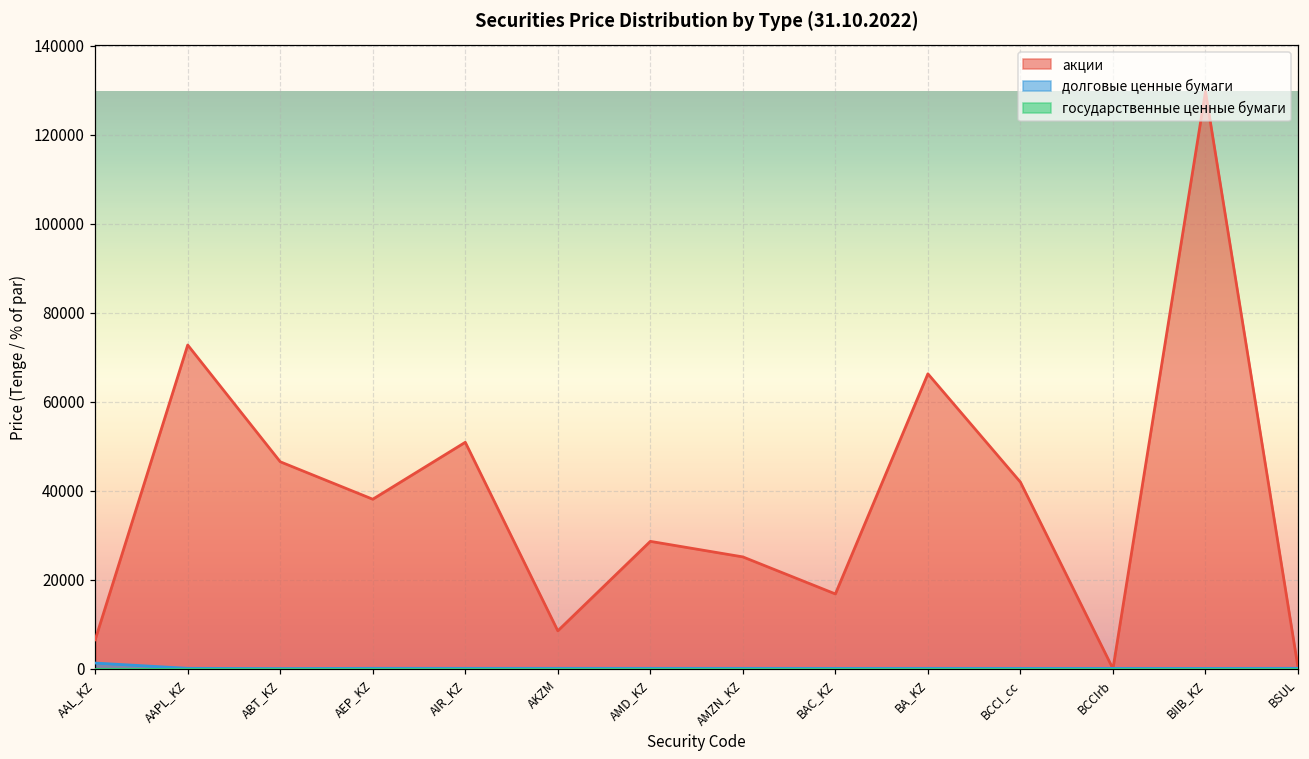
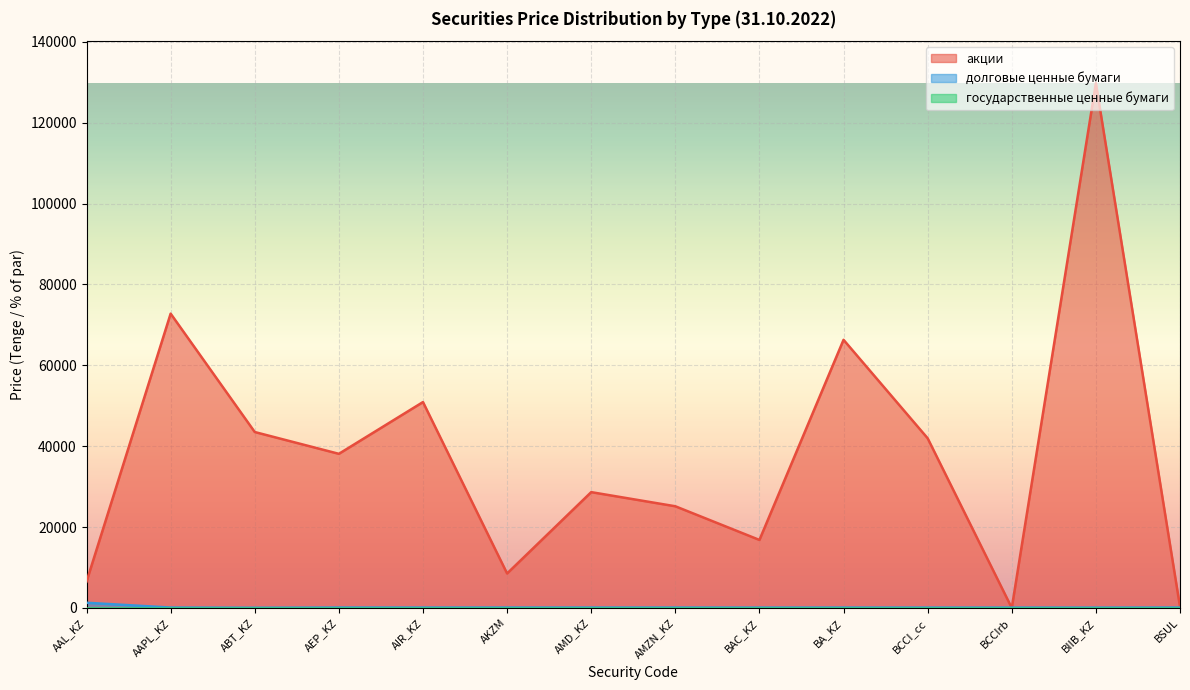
акции, ABT_KZ: 47000 -> 44000
